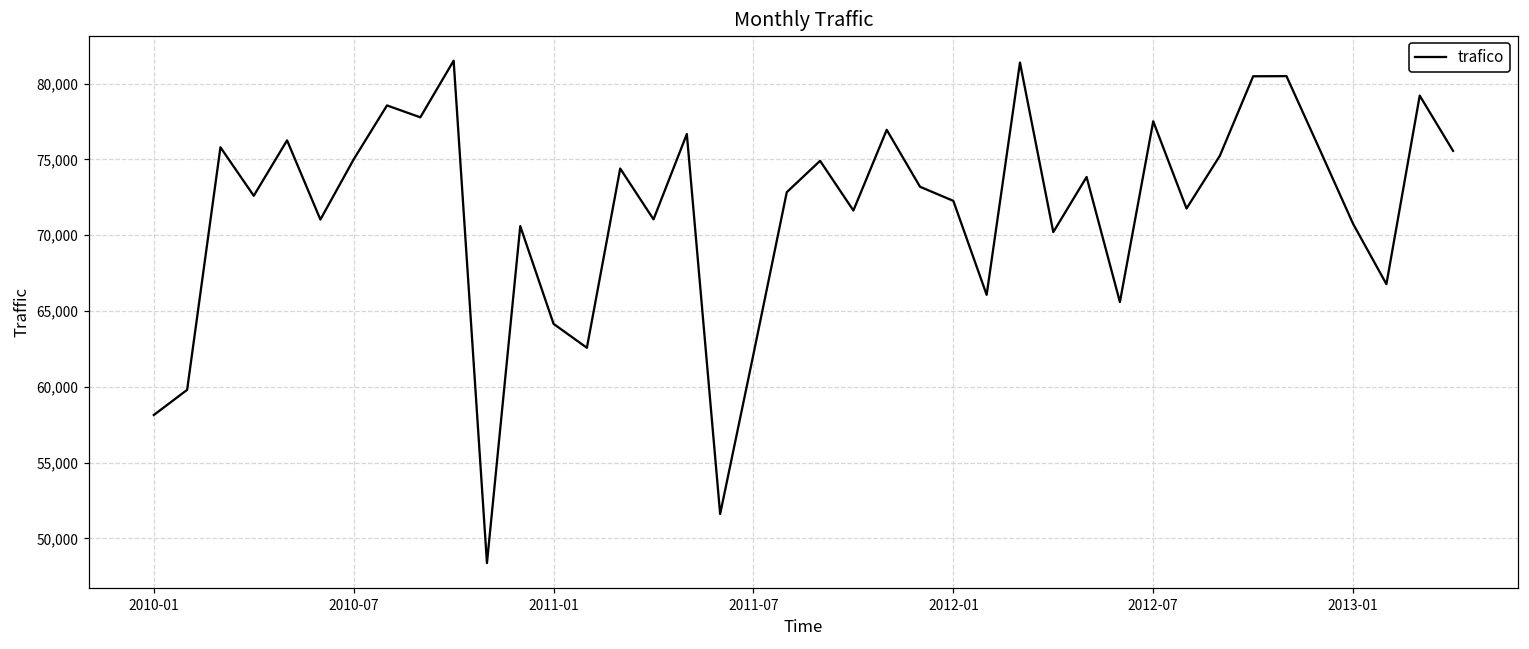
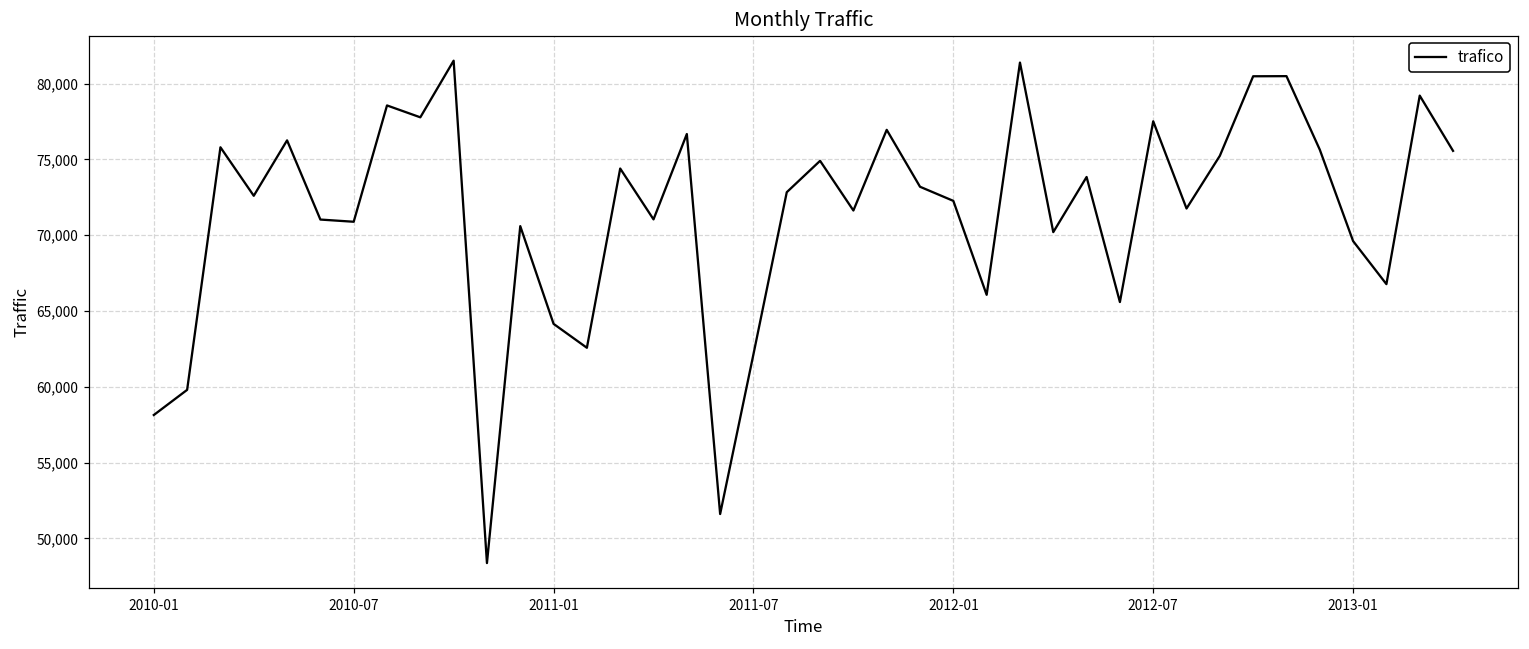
2010-07: 75,000 -> 70,900
2013-01: 70,700 -> 69,600
